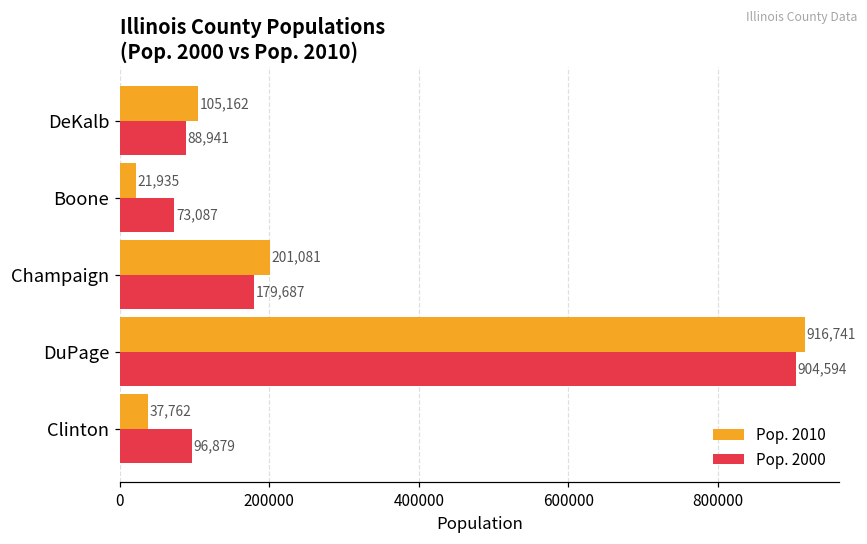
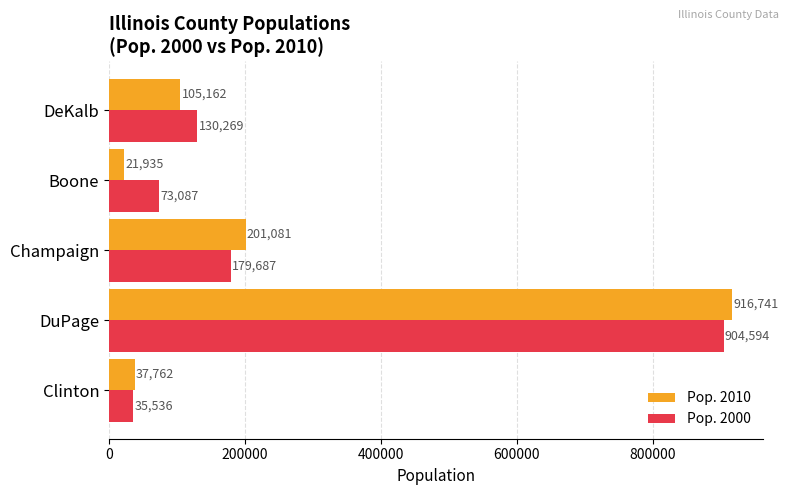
Pop. 2000, DeKalb: 88,941 -> 130,269
Pop. 2000, Clinton: 96,879 -> 35,536
